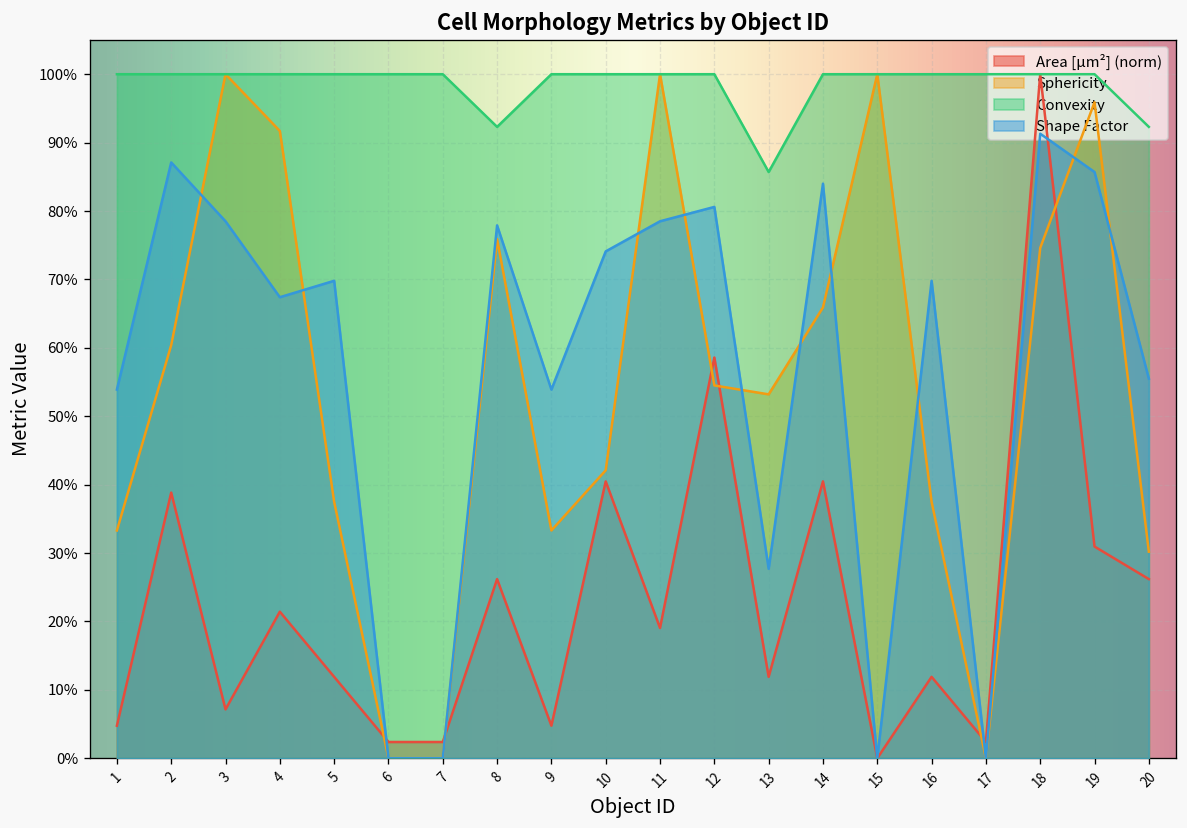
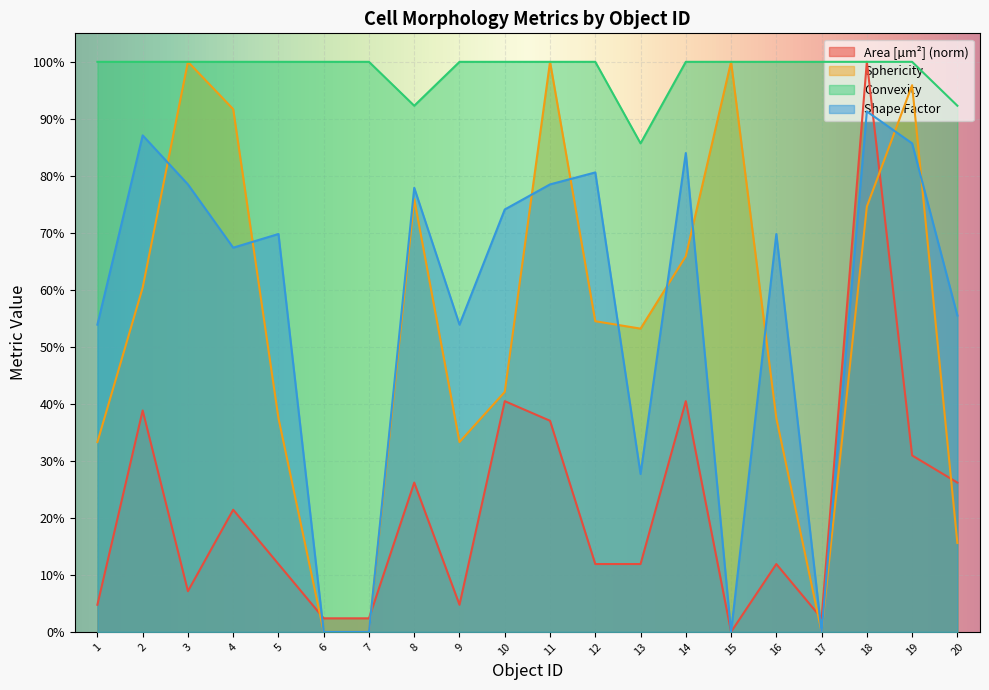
Area [µm²] (norm), 11: 19% -> 37%
Area [µm²] (norm), 12: 59% -> 12%
Sphericity, 20: 30% -> 16%
